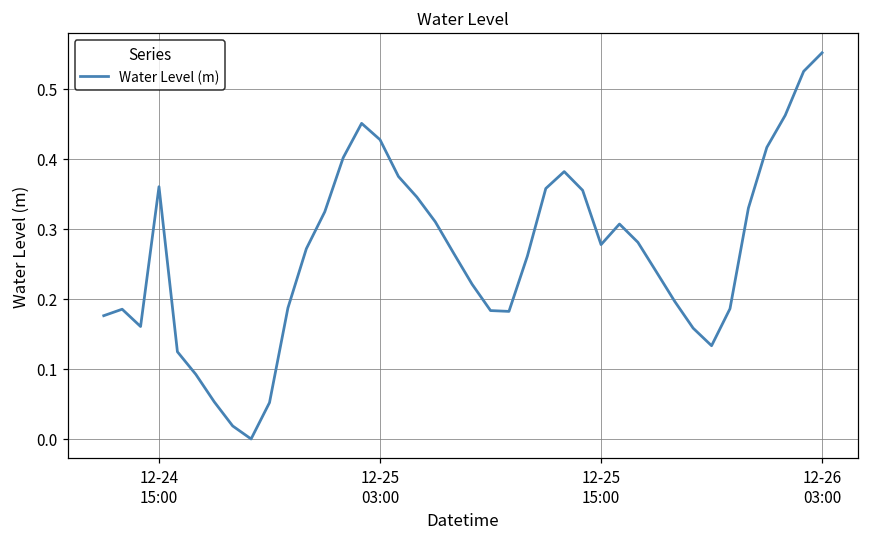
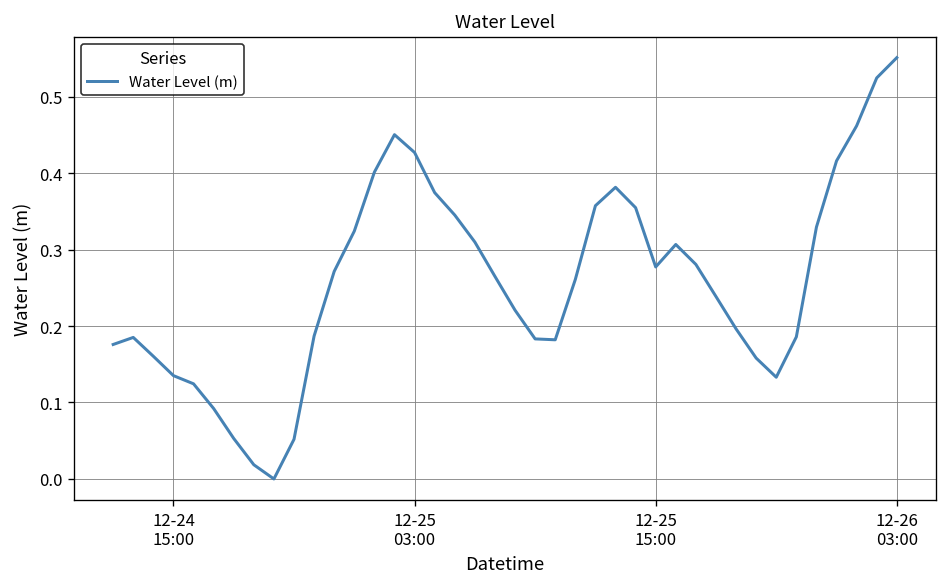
12-24 15:00: 0.36 -> 0.14
